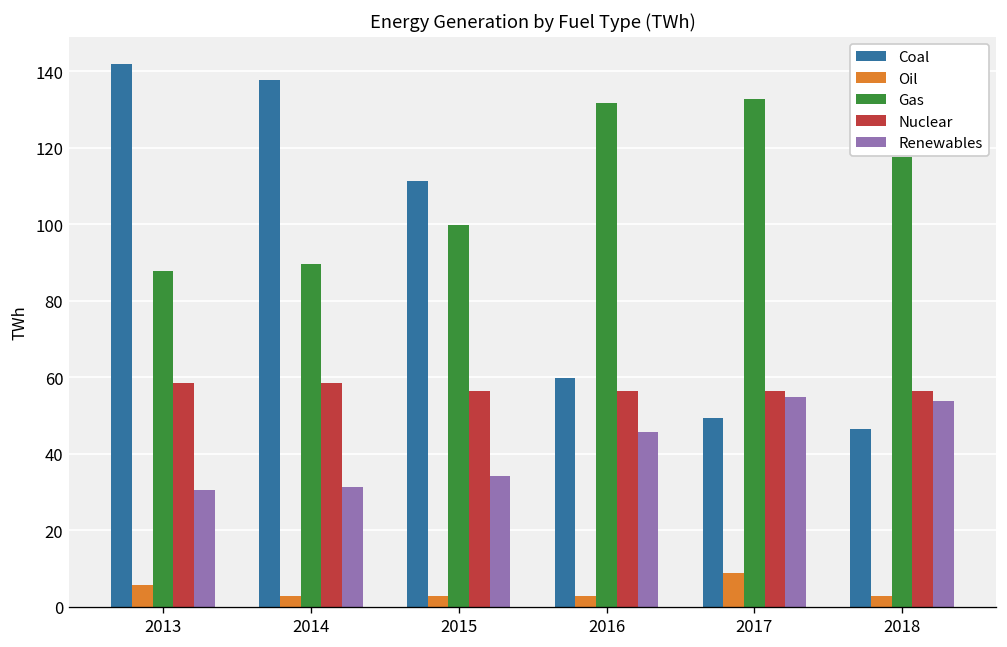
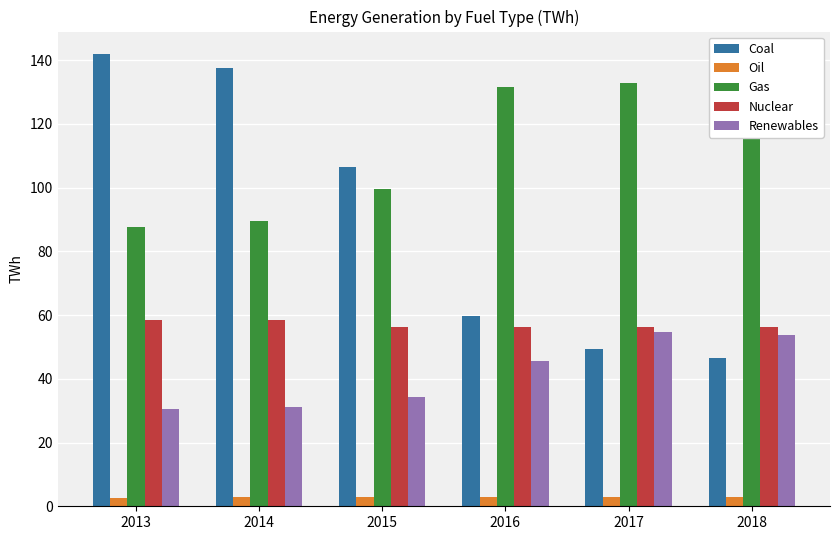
Oil, 2013: 6 -> 3
Coal, 2015: 111 -> 106
Oil, 2017: 9 -> 3
